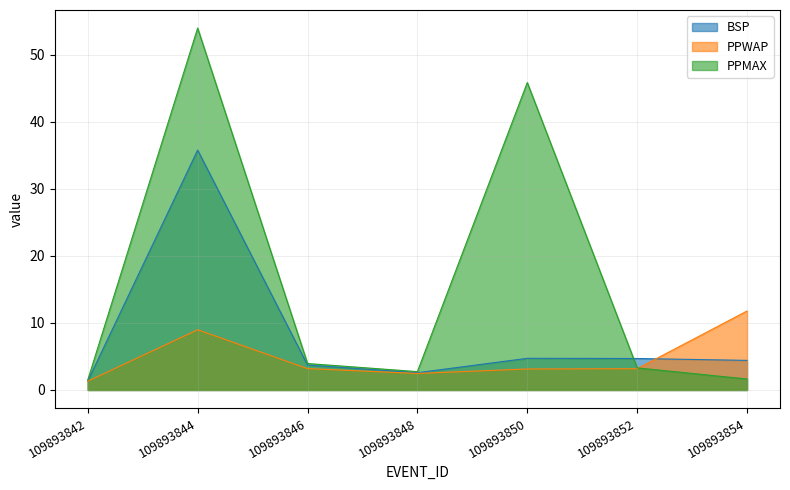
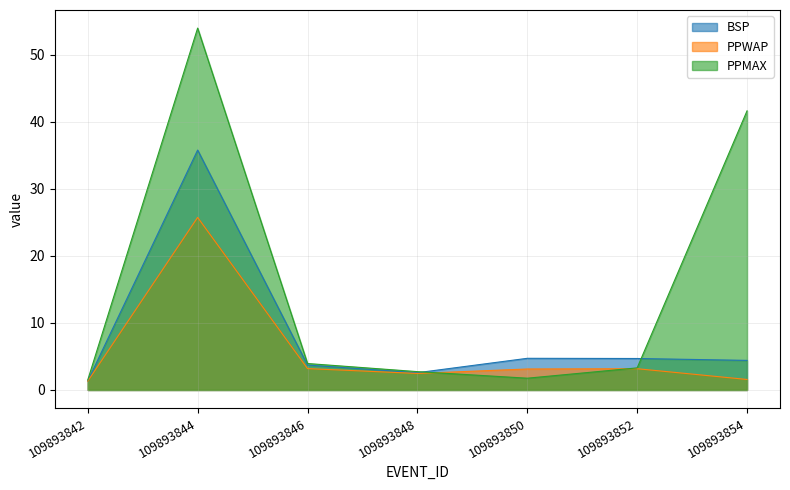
PPWAP, 109893844: 9 -> 26
PPMAX, 109893850: 46 -> 2
PPWAP, 109893854: 12 -> 2
PPMAX, 109893854: 2 -> 42
